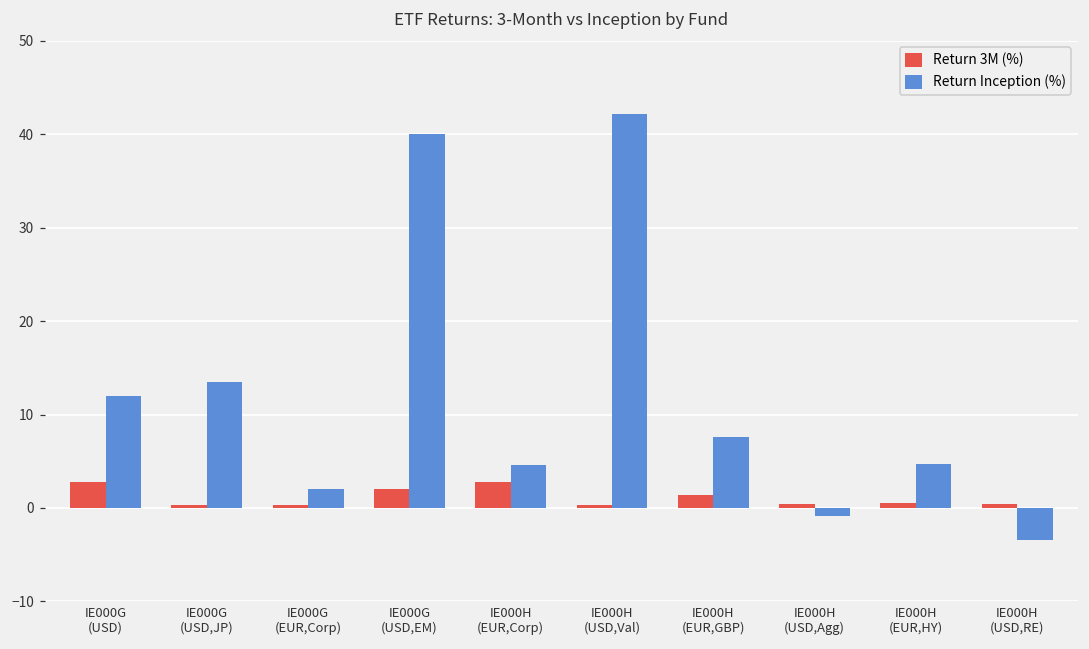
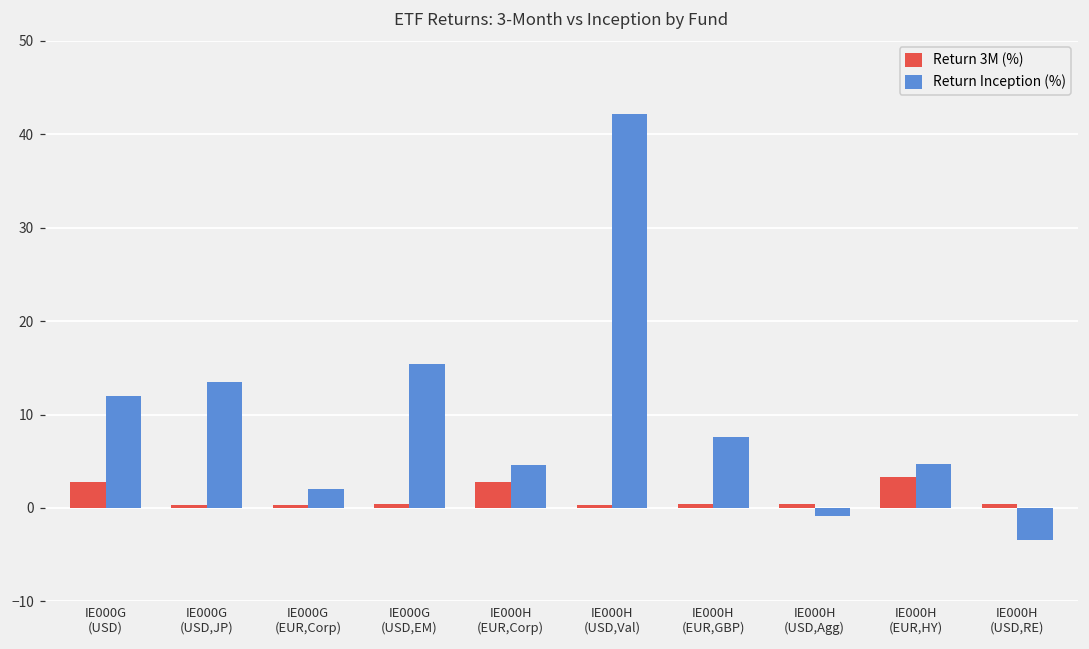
Return 3M (%), IE000G (USD,EM): 2 -> 0
Return Inception (%), IE000G (USD,EM): 40 -> 15
Return 3M (%), IE000H (EUR,GBP): 1 -> 0
Return 3M (%), IE000H (EUR,HY): 1 -> 3
